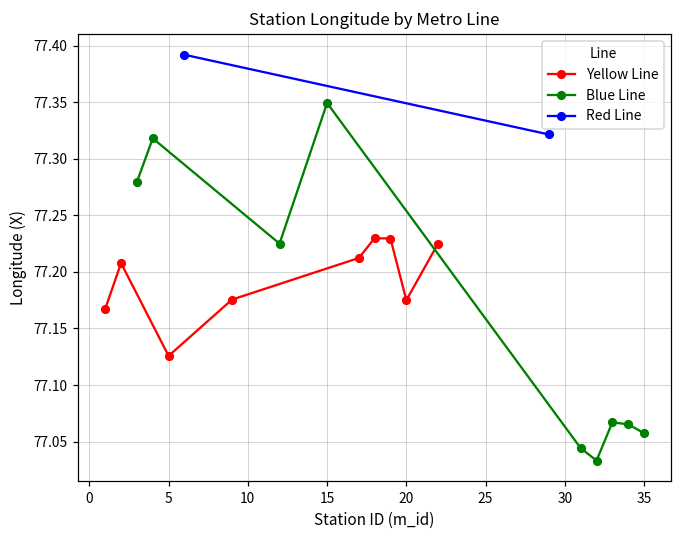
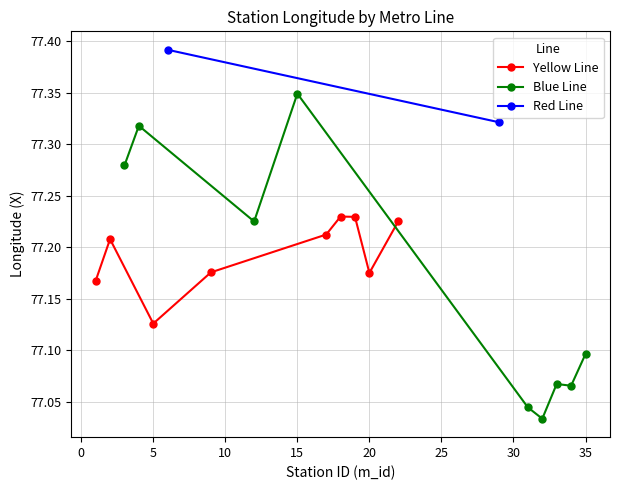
Blue Line, 35: 77.057 -> 77.096
